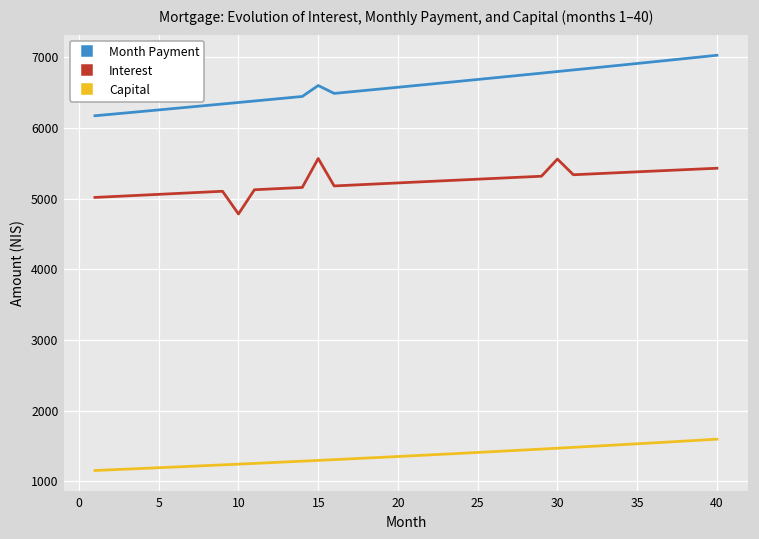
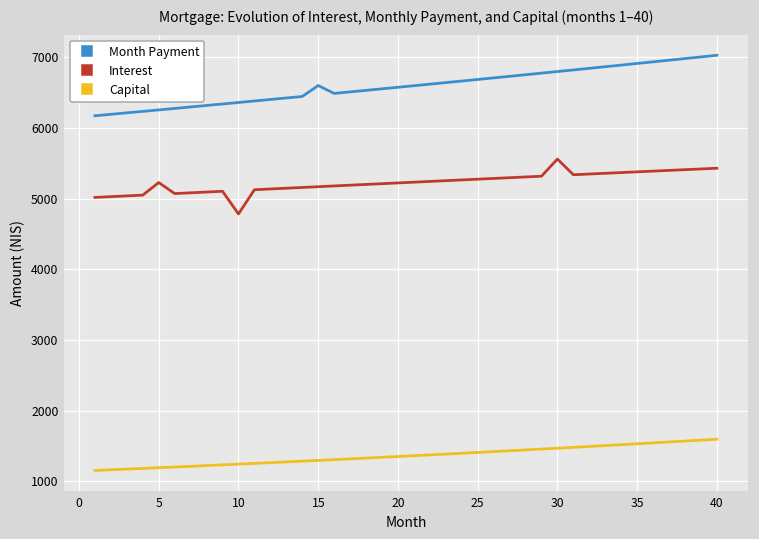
Interest, 5: 5100 -> 5200
Interest, 15: 5600 -> 5200
